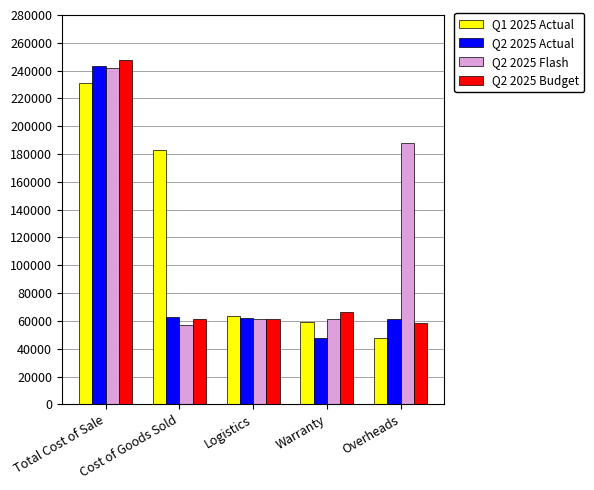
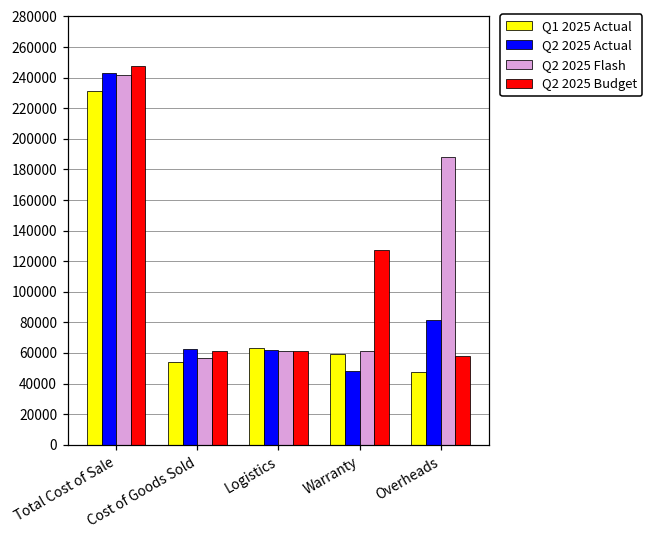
Q1 2025 Actual, Cost of Goods Sold: 183000 -> 54000
Q2 2025 Budget, Warranty: 67000 -> 127000
Q2 2025 Actual, Overheads: 62000 -> 82000
